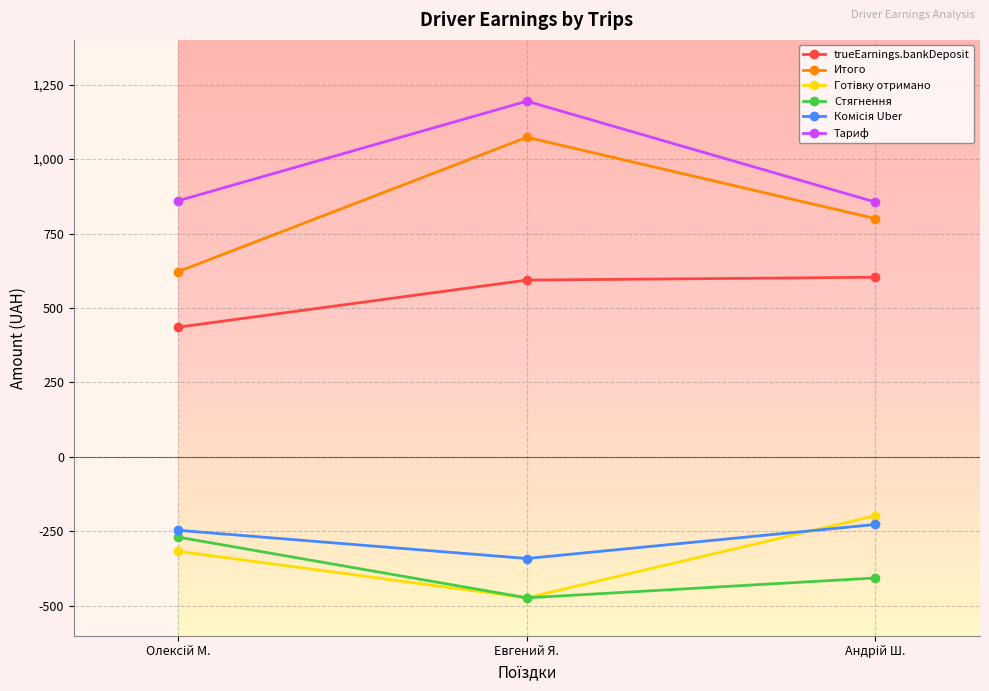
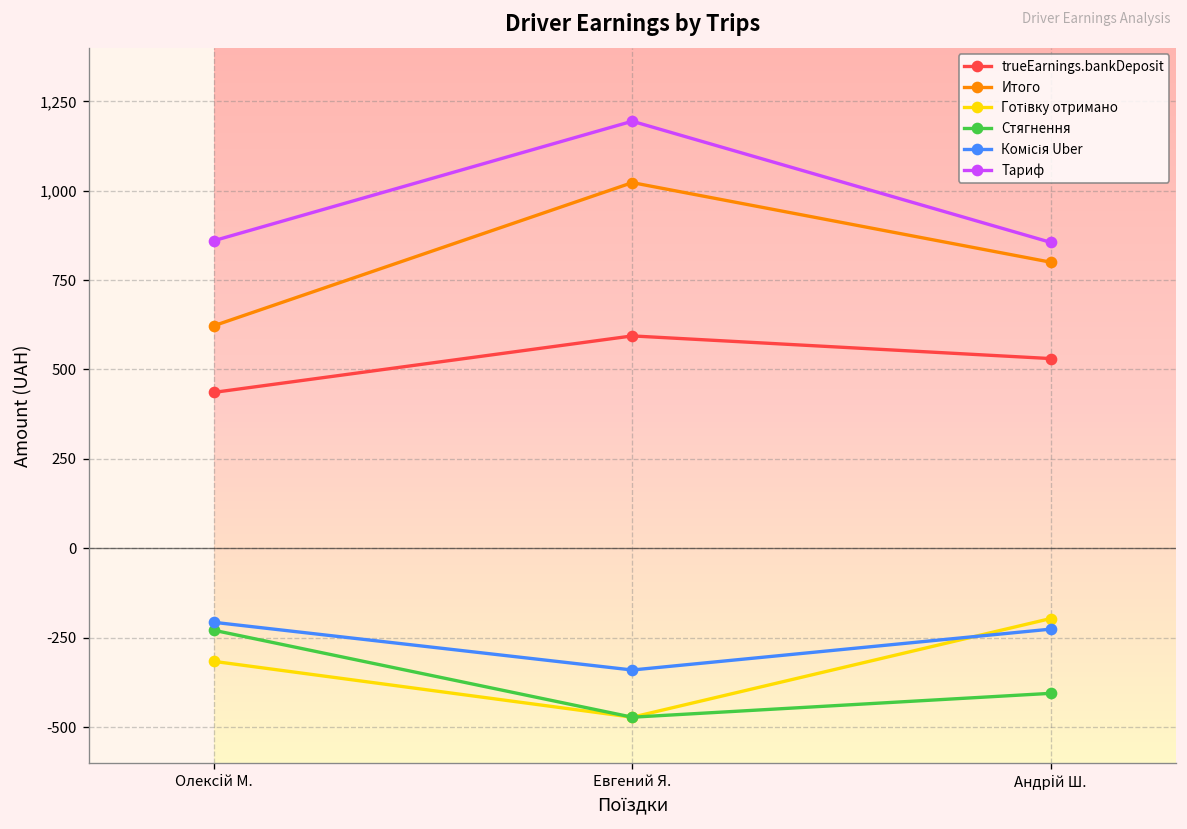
Стягнення, Олексій М.: -270 -> -230
Комісія Uber, Олексій М.: -250 -> -210
Итого, Евгений Я.: 1,070 -> 1,020
trueEarnings.bankDeposit, Андрій Ш.: 600 -> 530
